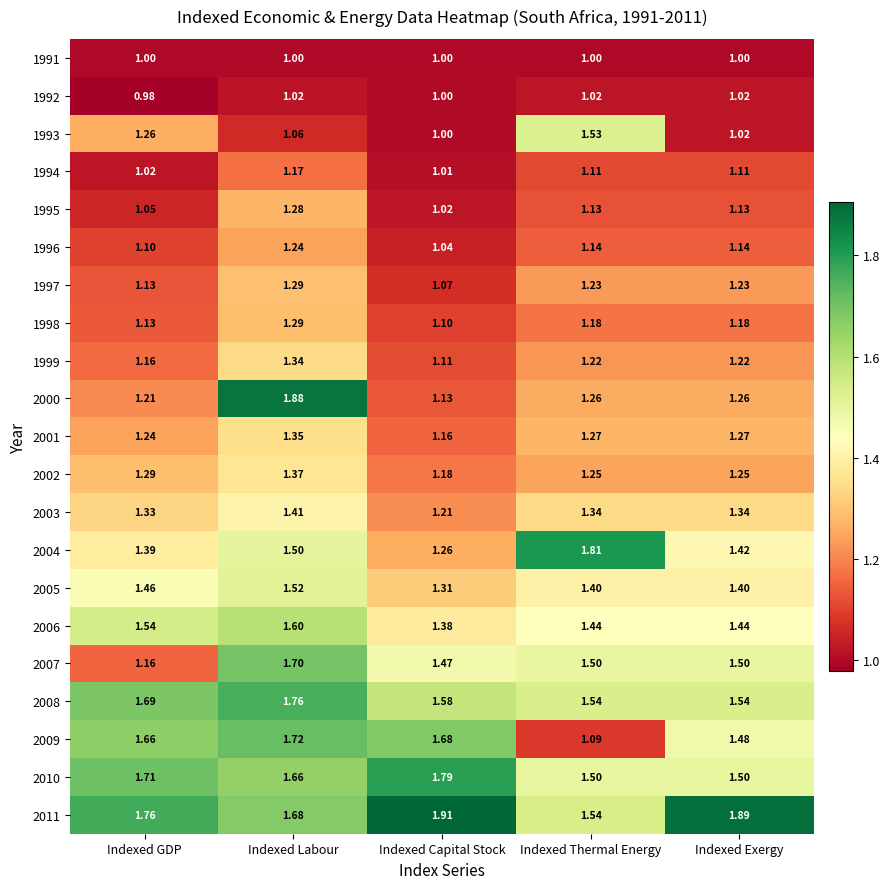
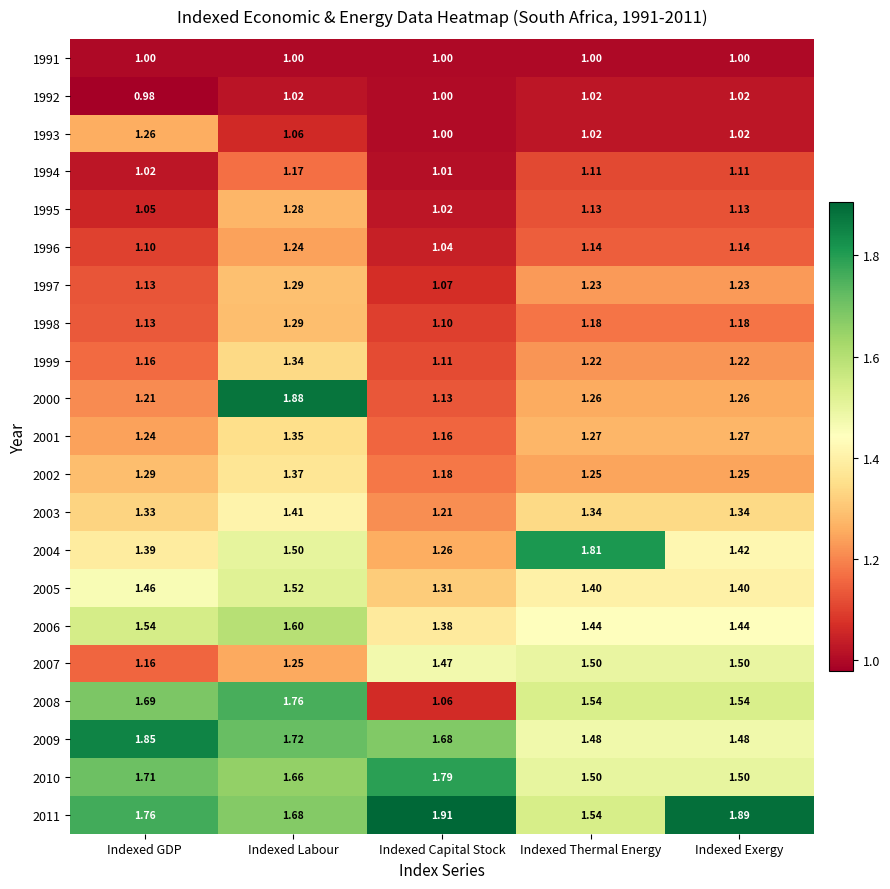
1993, Indexed Thermal Energy: 1.53 -> 1.02
2007, Indexed Labour: 1.70 -> 1.25
2008, Indexed Capital Stock: 1.58 -> 1.06
2009, Indexed GDP: 1.66 -> 1.85
2009, Indexed Thermal Energy: 1.09 -> 1.48
